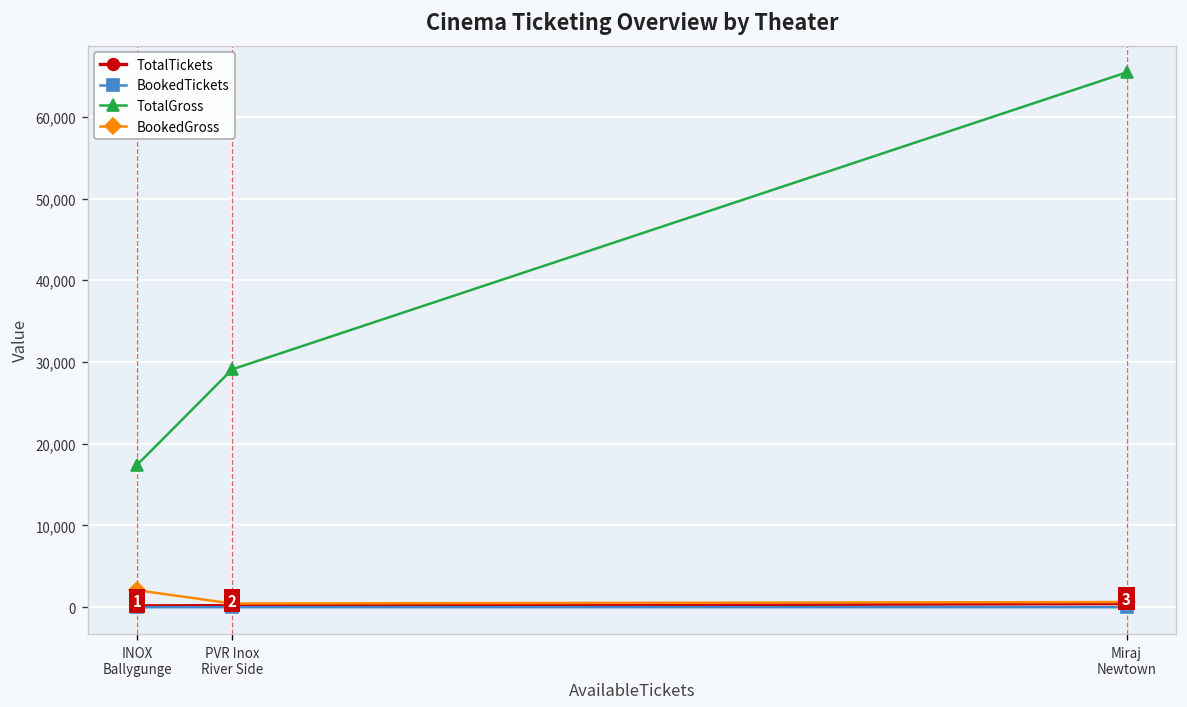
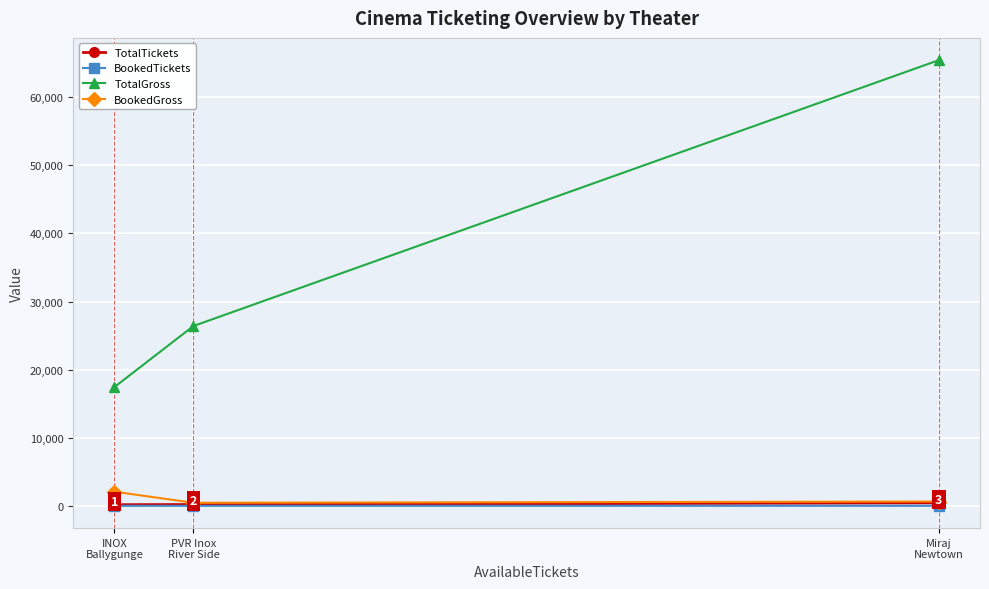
TotalGross, PVR Inox River Side: 29,000 -> 26,000
